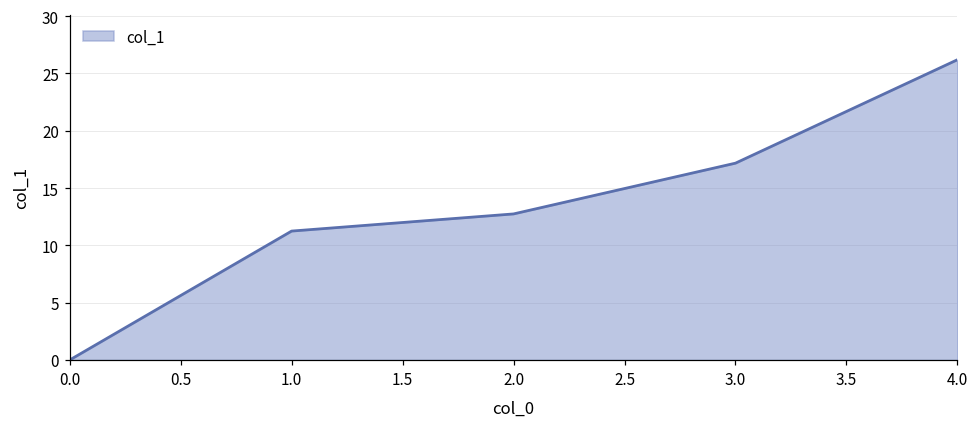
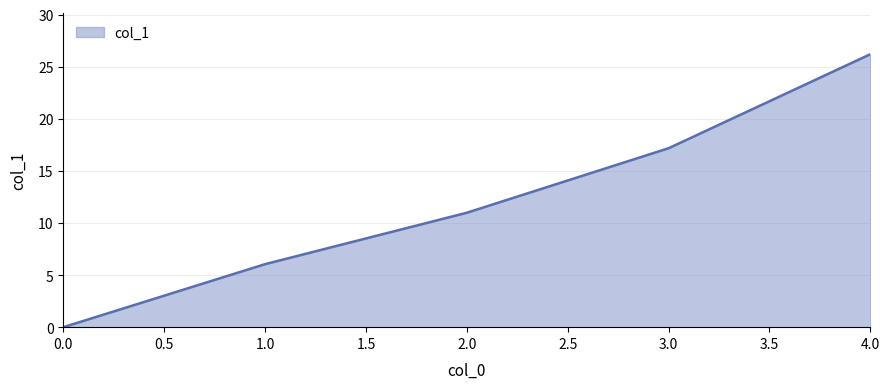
1.0: 11.2 -> 6.0
2.0: 12.7 -> 11.0
